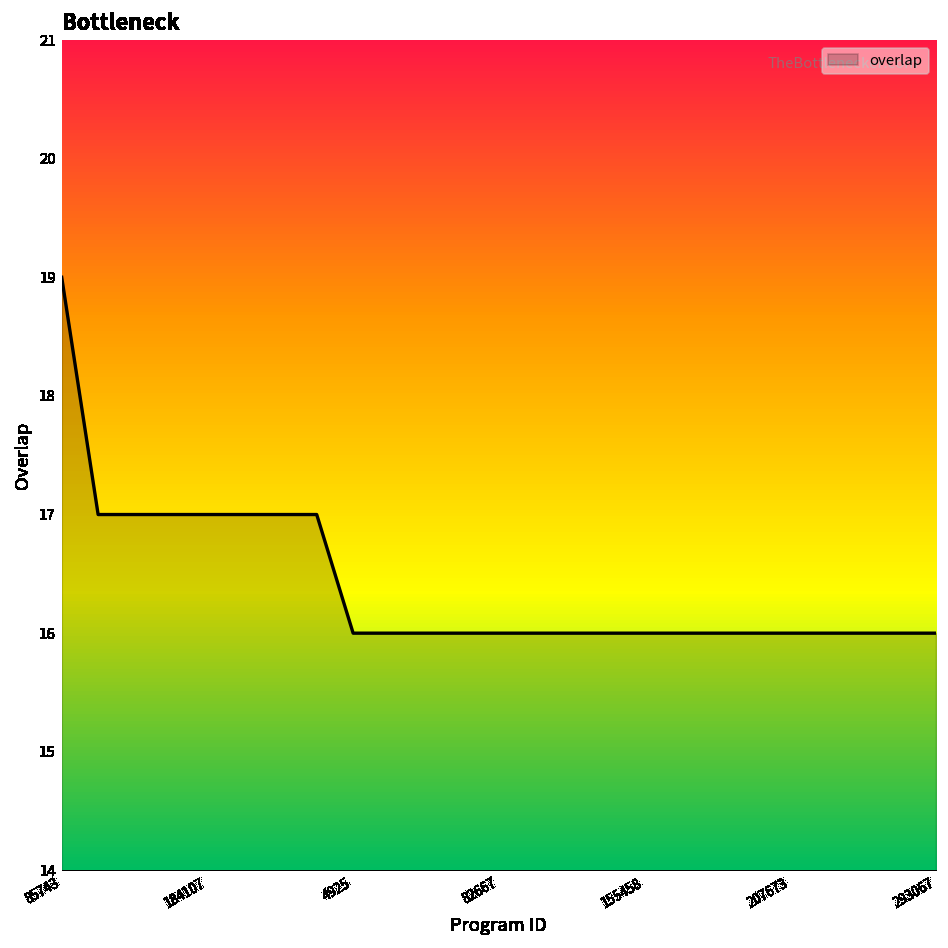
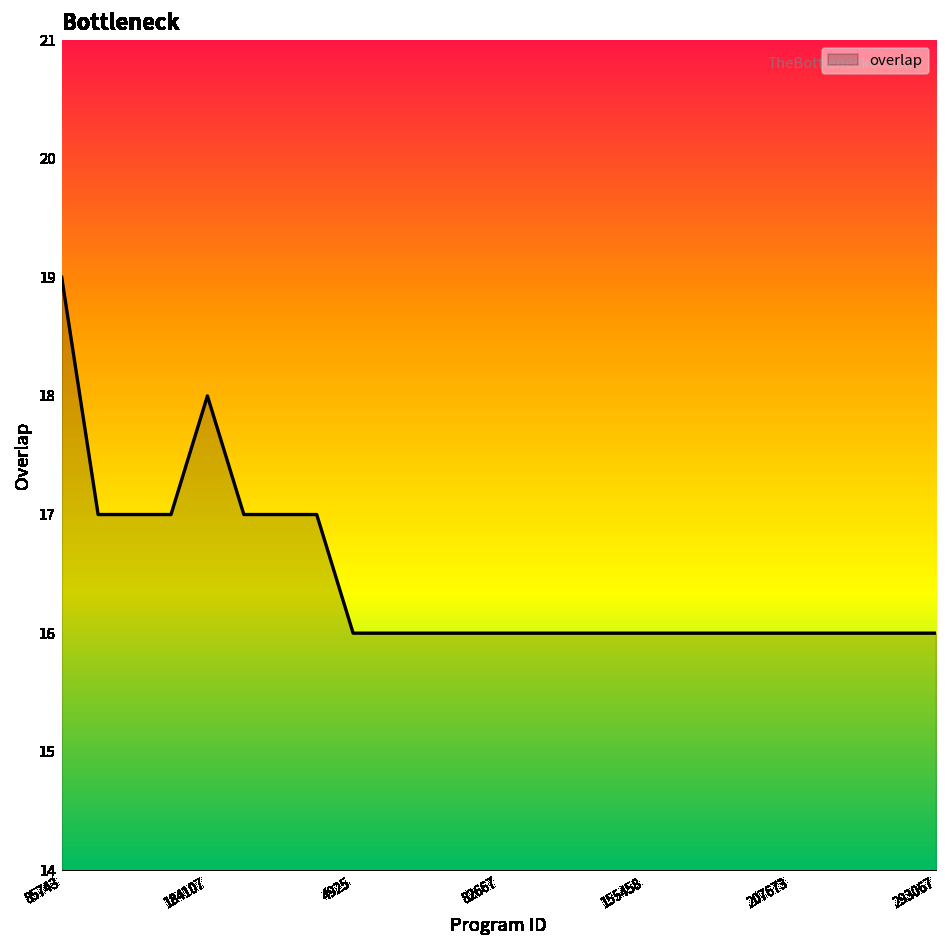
184107: 17 -> 18
